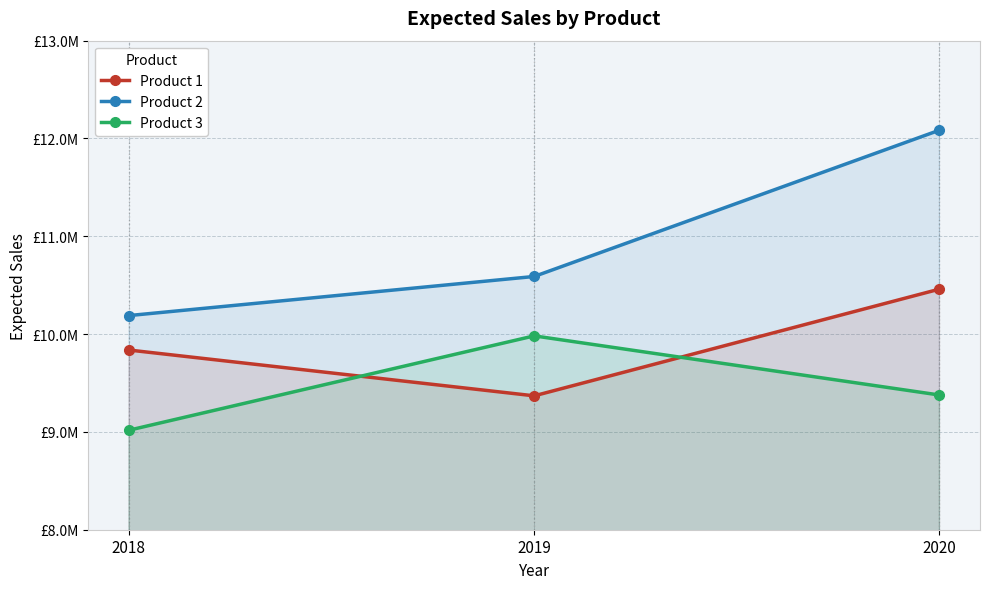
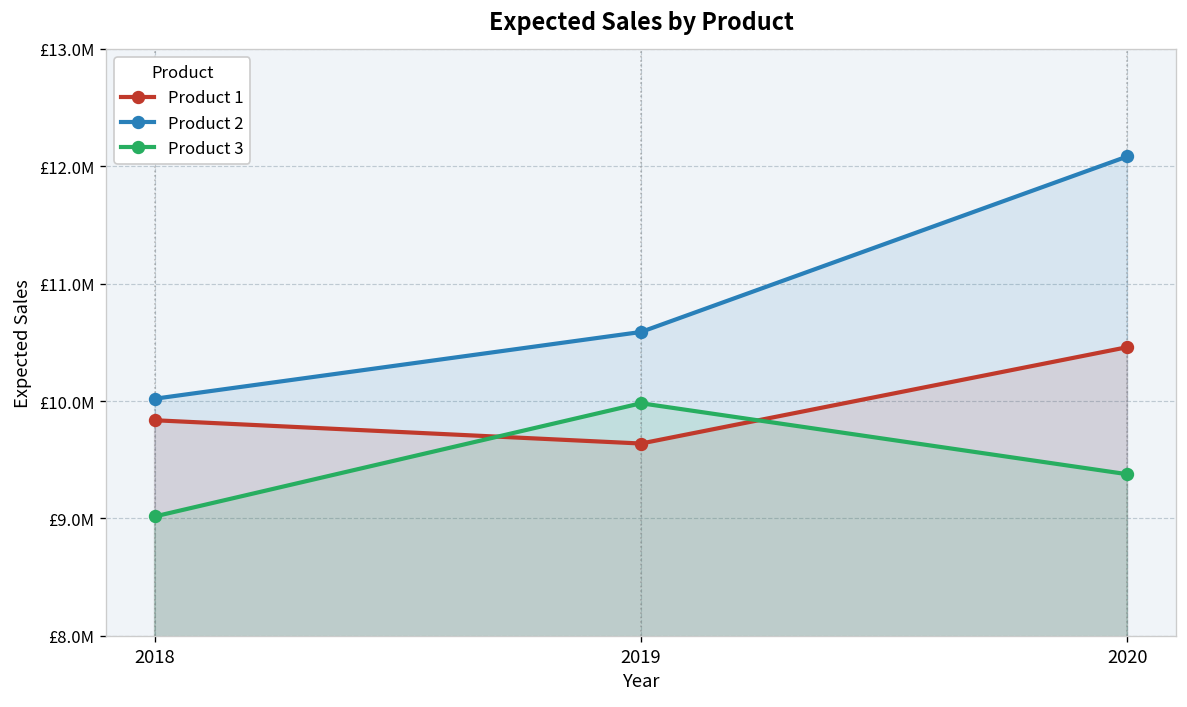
Product 2, 2018: £10200000 -> £10000000
Product 1, 2019: £9400000 -> £9600000
